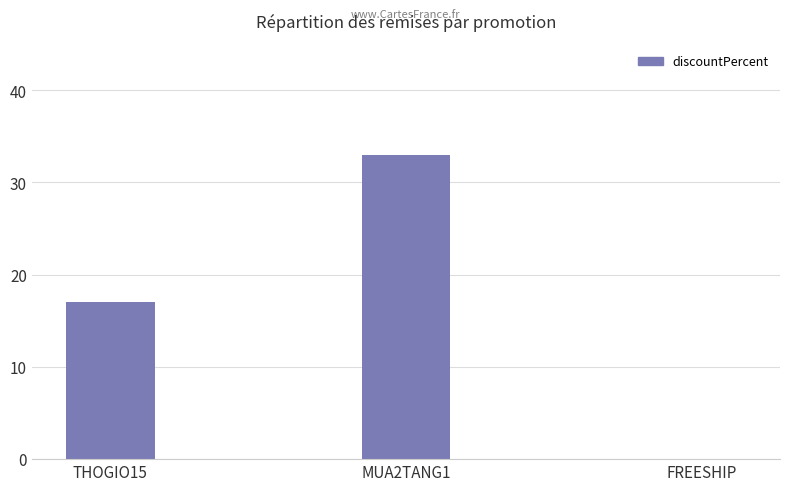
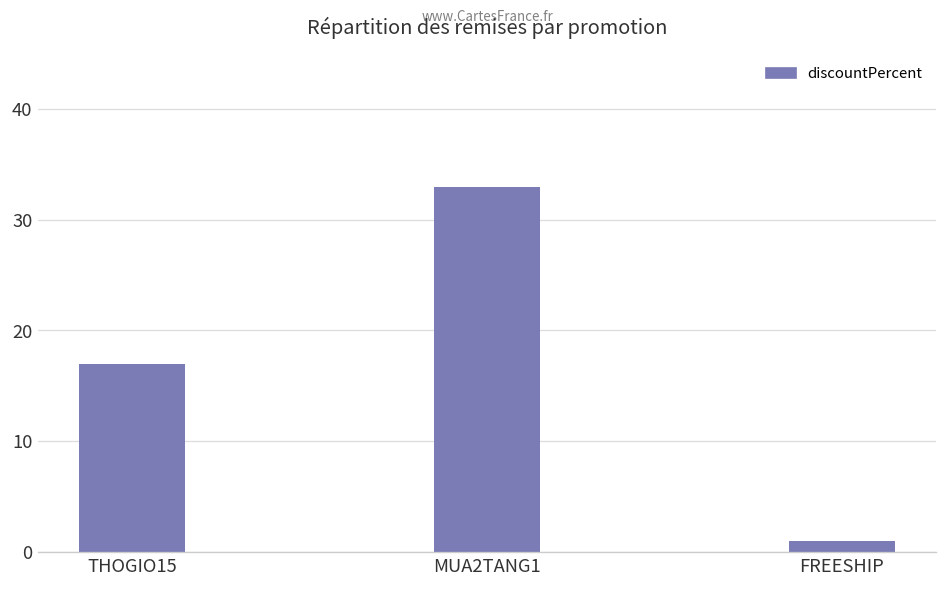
FREESHIP: 0 -> 1
